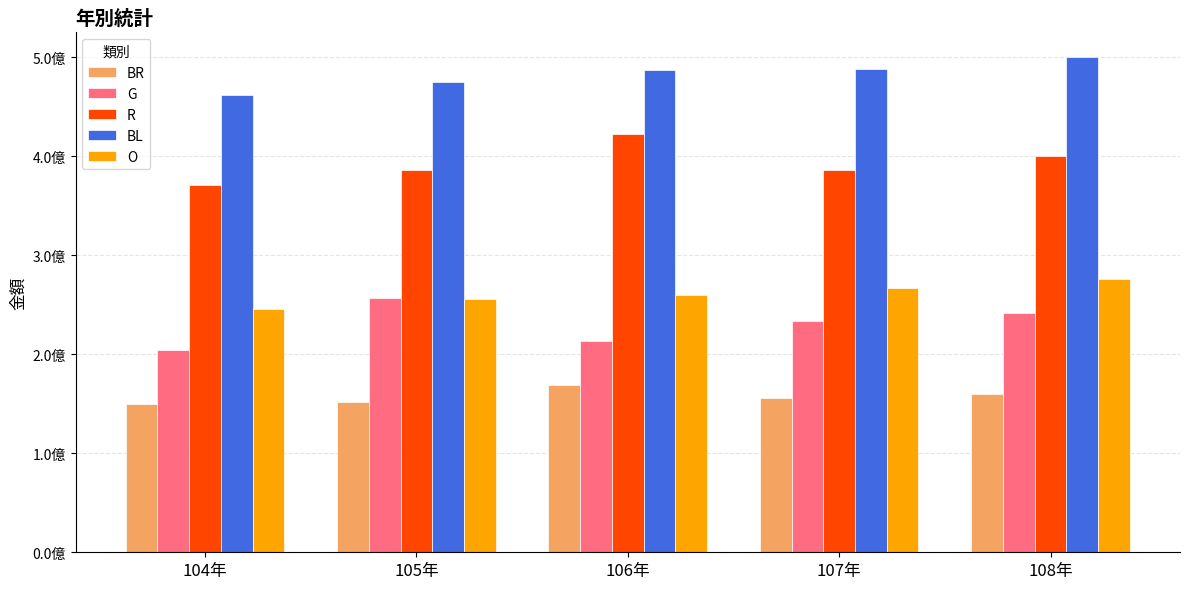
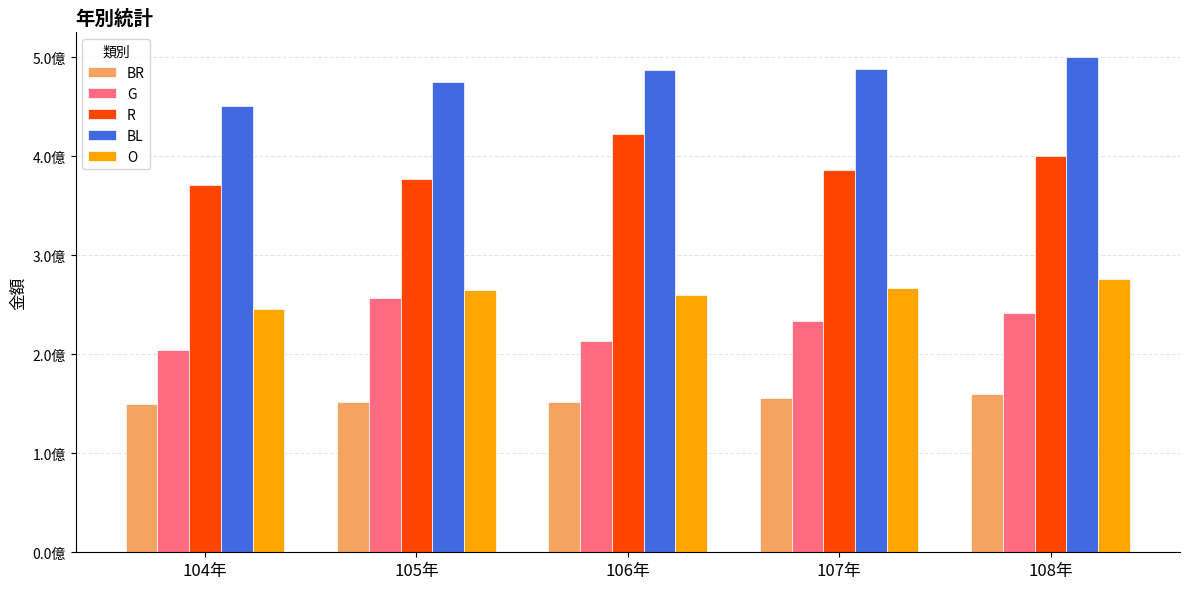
BL, 104年: 4.6億 -> 4.5億
R, 105年: 3.9億 -> 3.8億
O, 105年: 2.6億 -> 2.7億
BR, 106年: 1.7億 -> 1.5億
